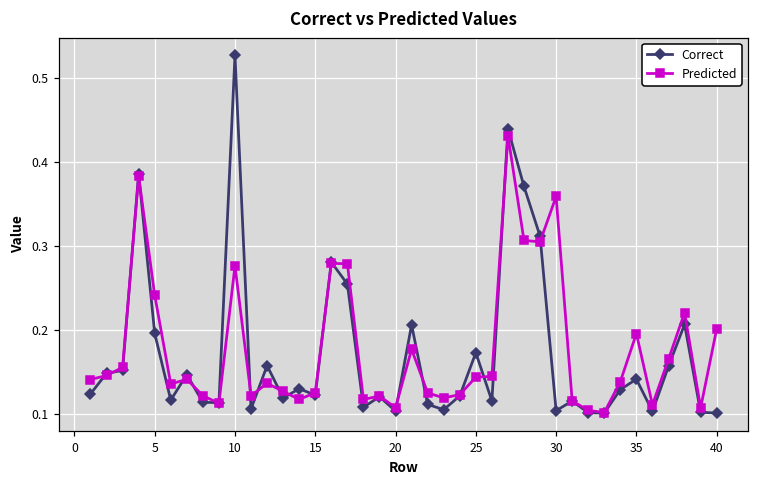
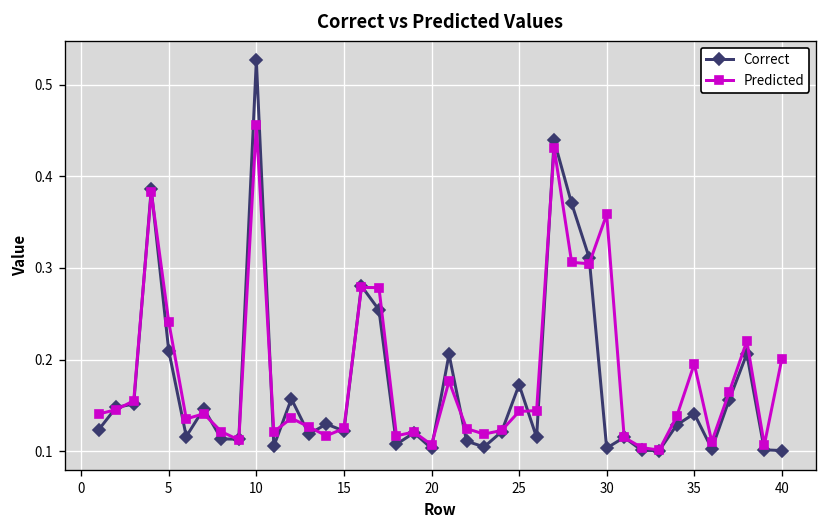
Correct, 5: 0.20 -> 0.21
Predicted, 10: 0.28 -> 0.46
